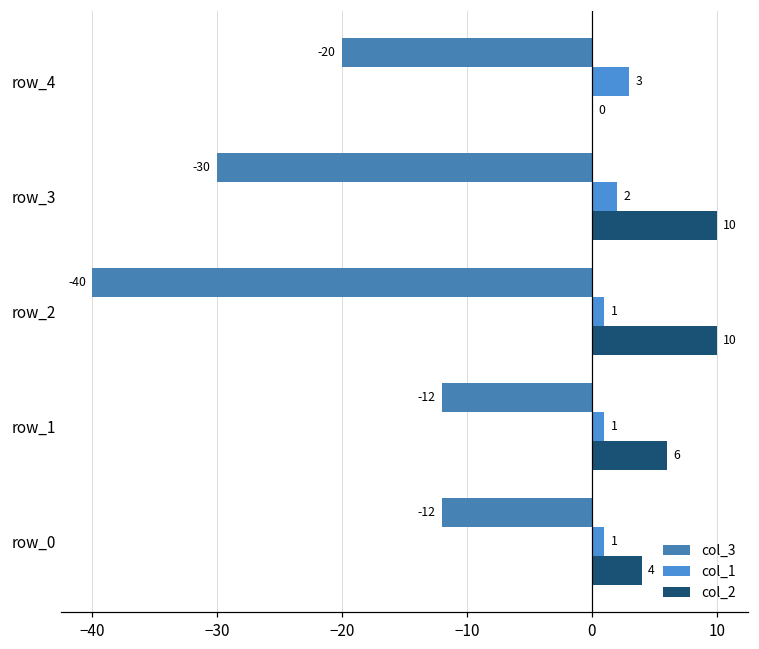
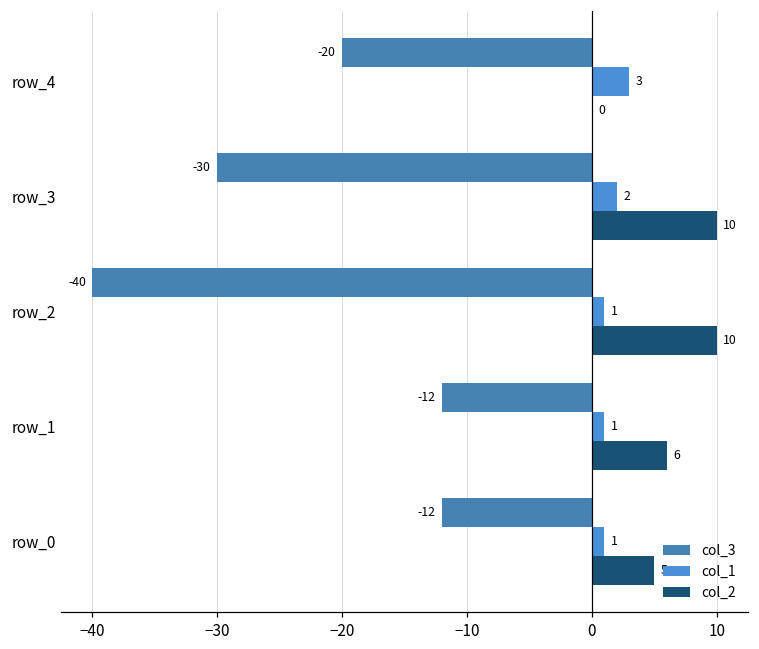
col_2, row_0: 4 -> 5
